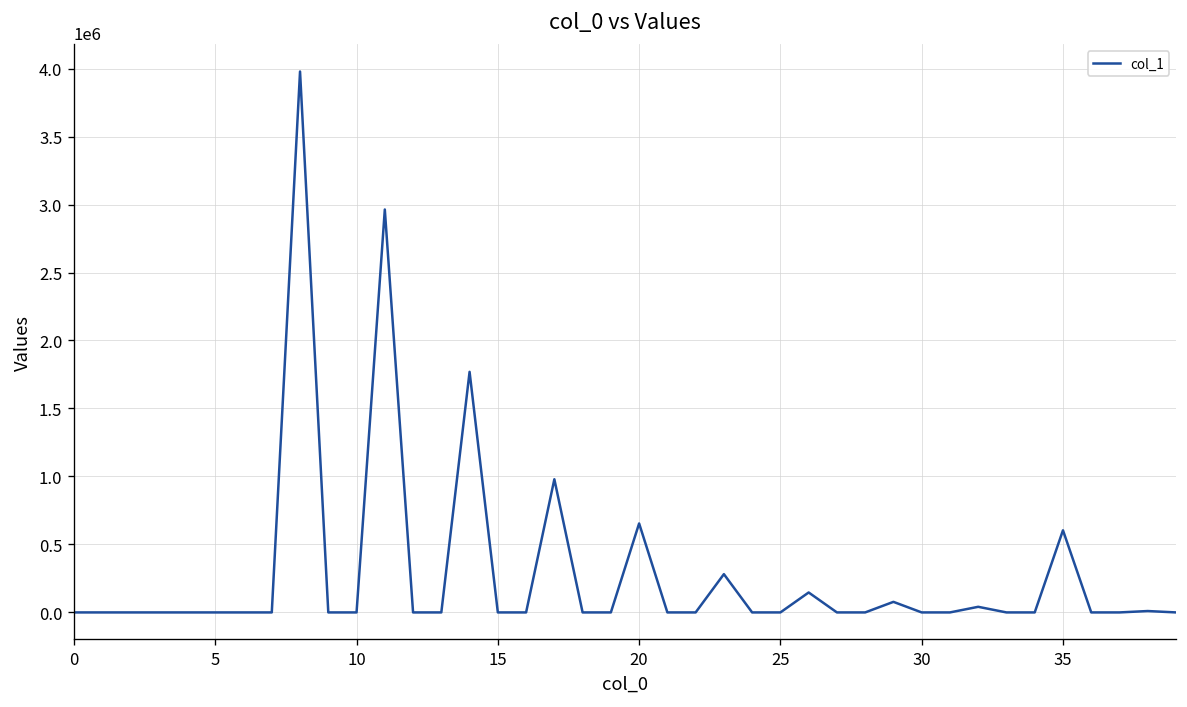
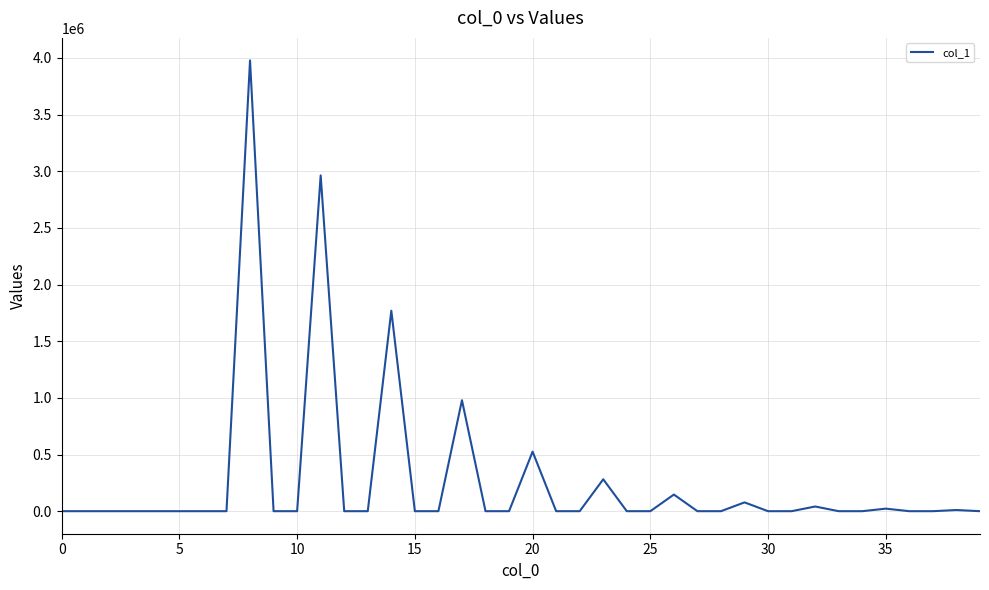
20: 650000 -> 530000
35: 600000 -> 20000
